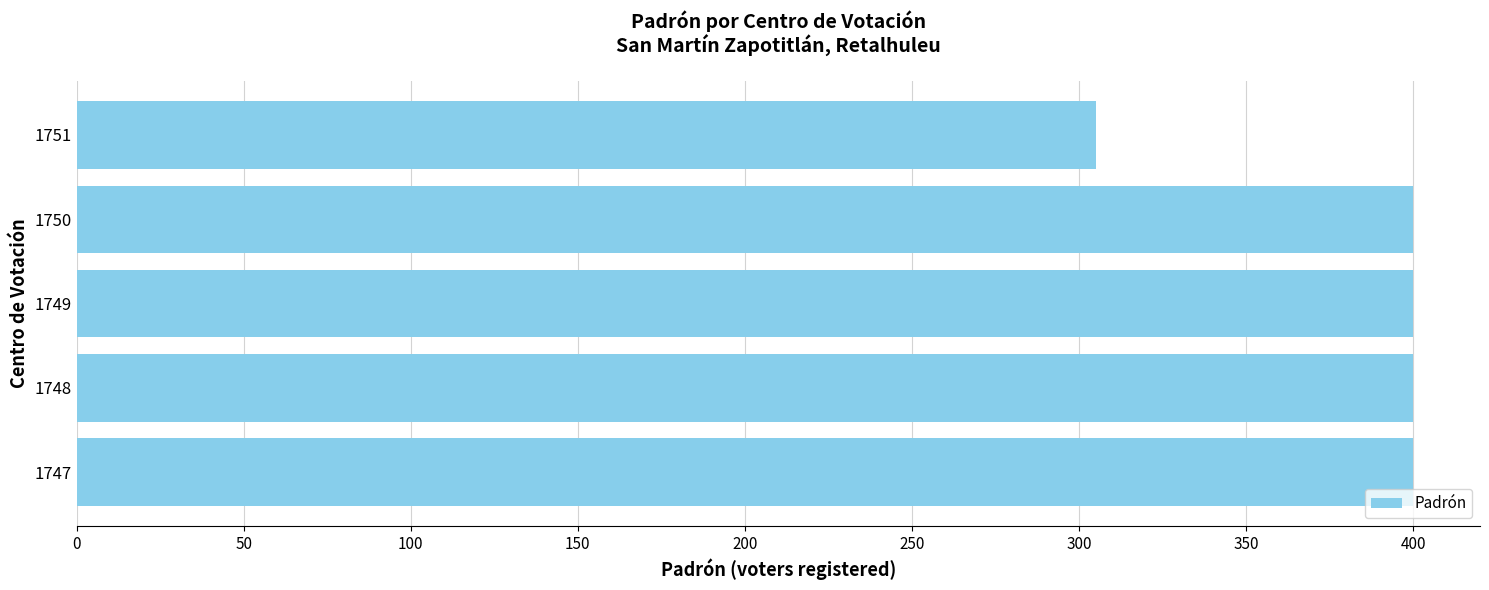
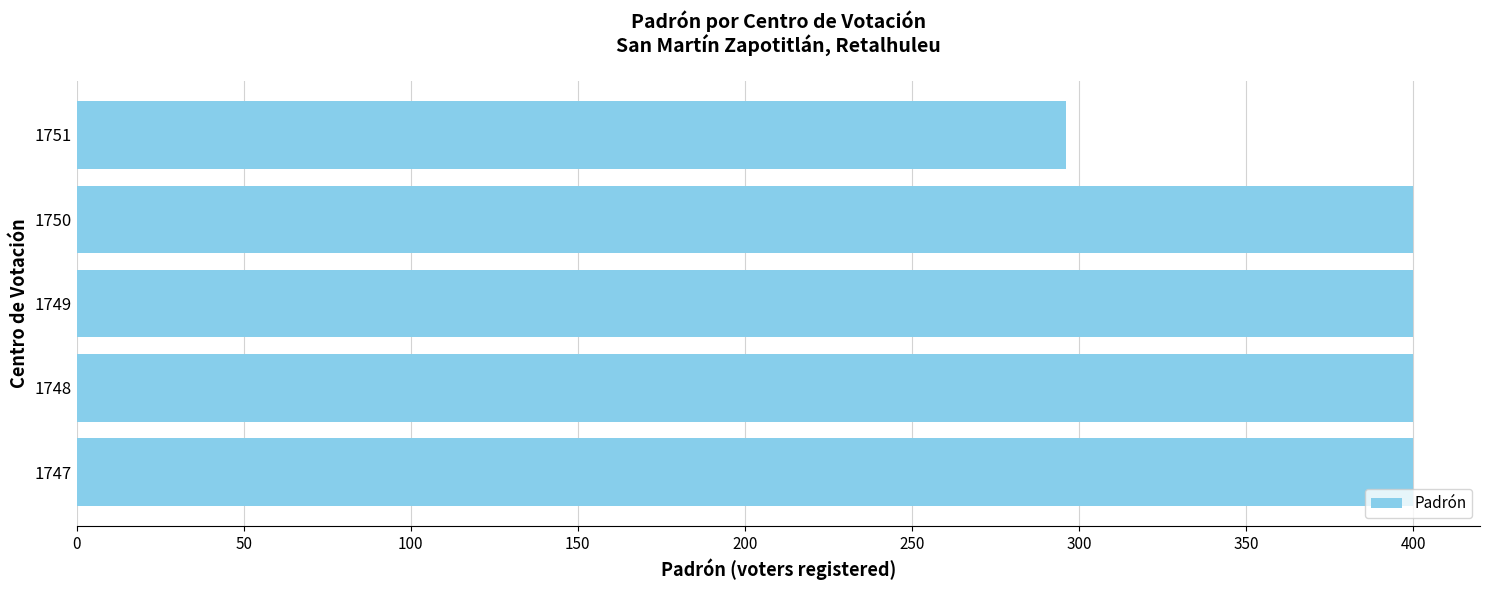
1751: 305 -> 296
